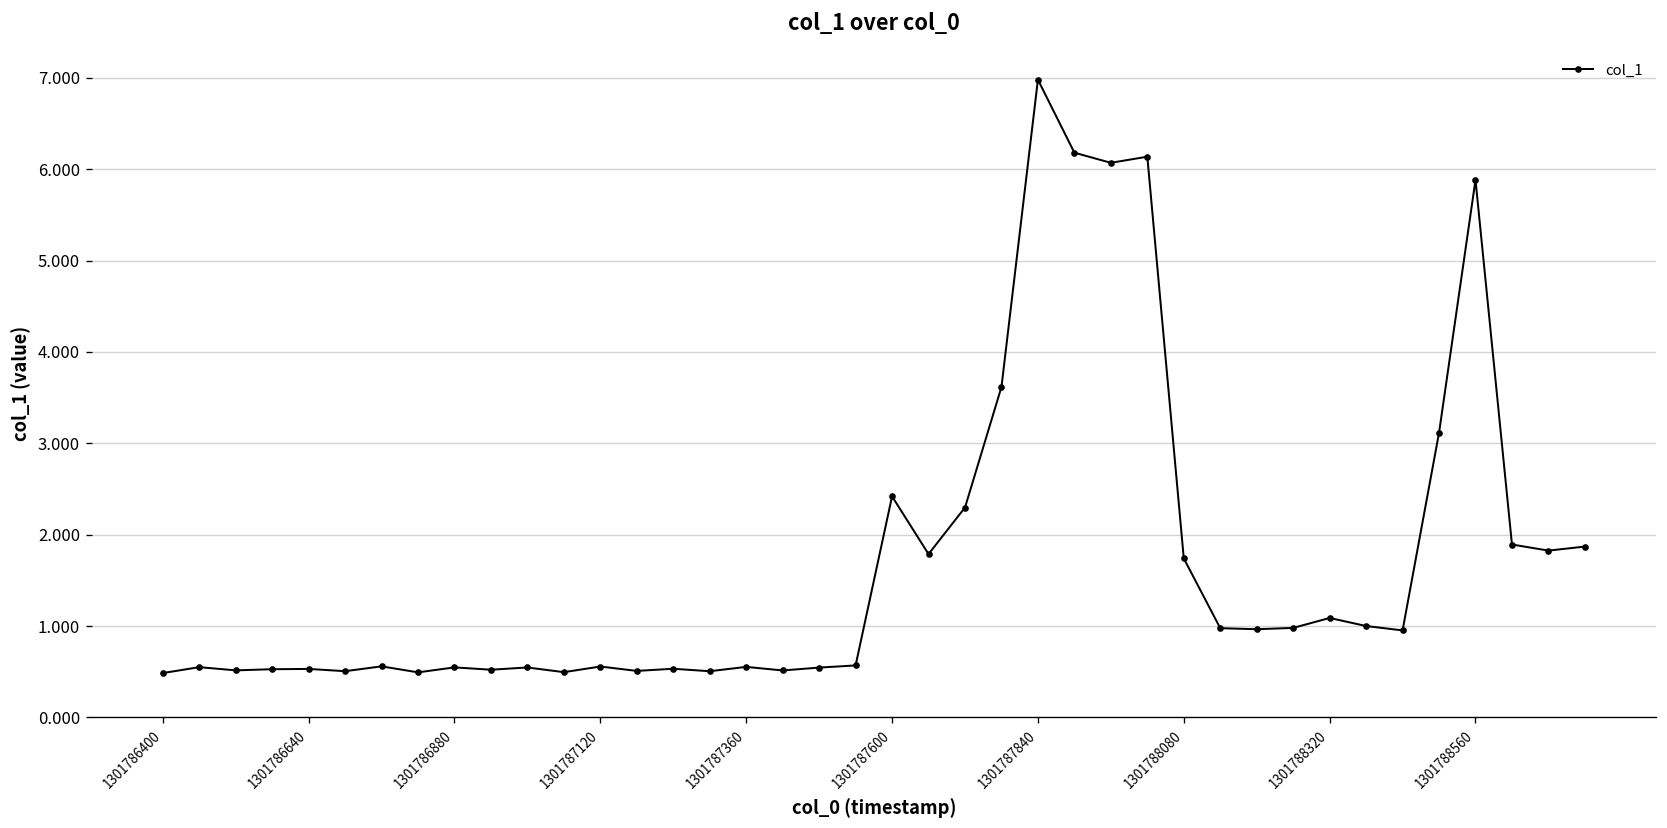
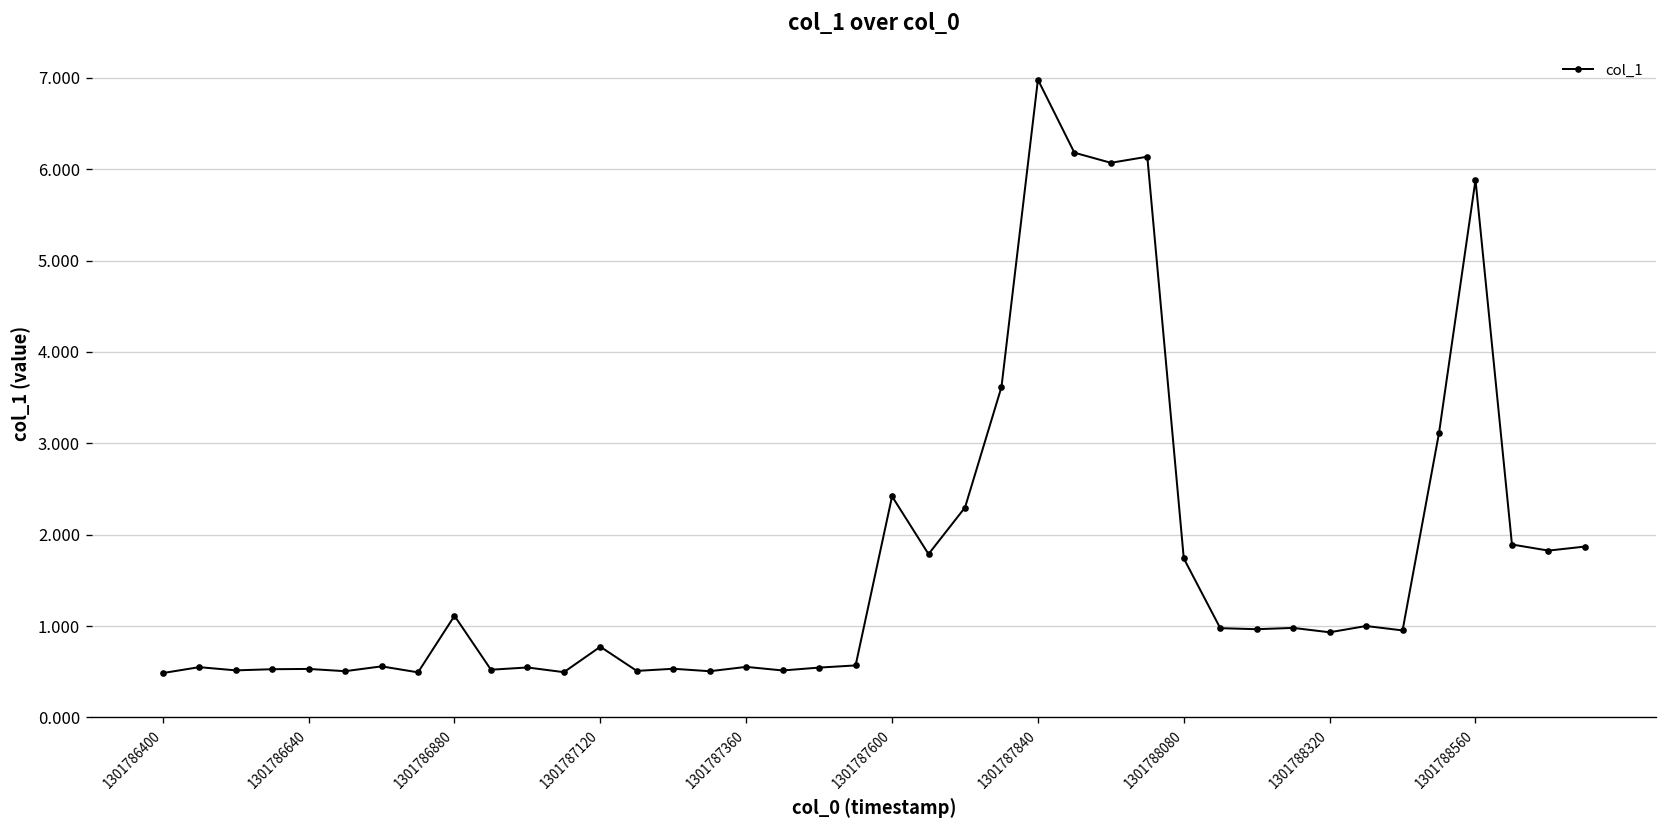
1301786880: 0.5 -> 1.1
1301787120: 0.6 -> 0.8
1301788320: 1.1 -> 0.9
